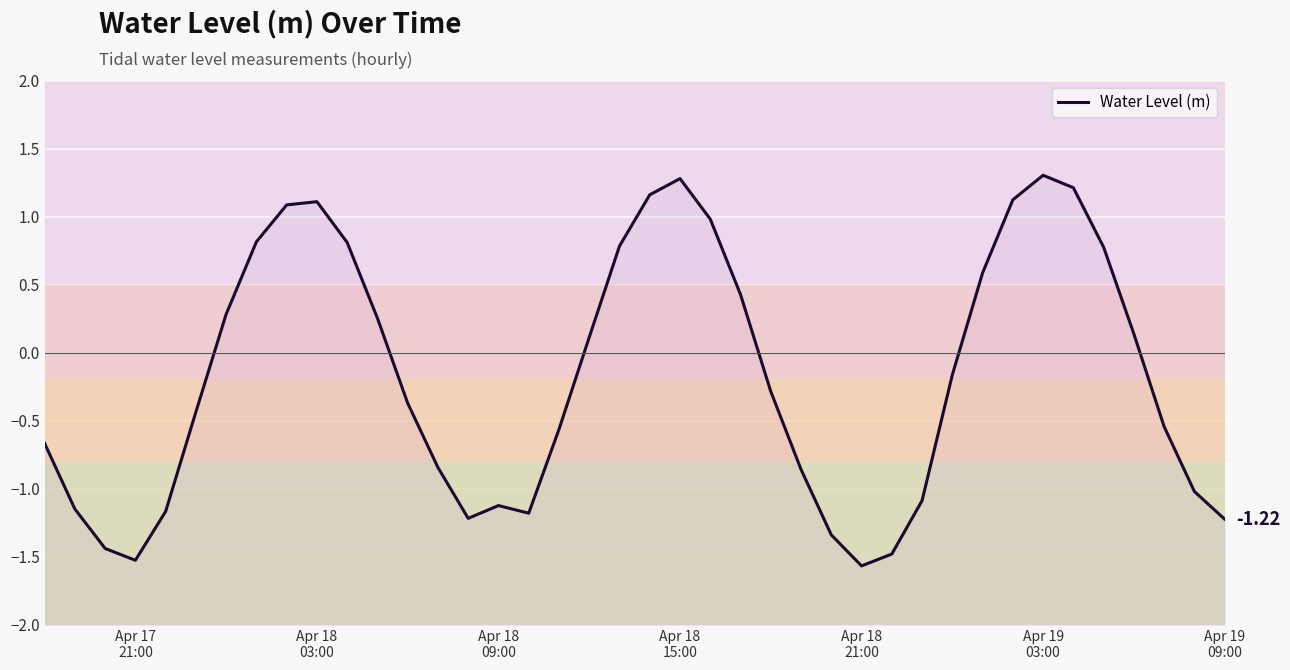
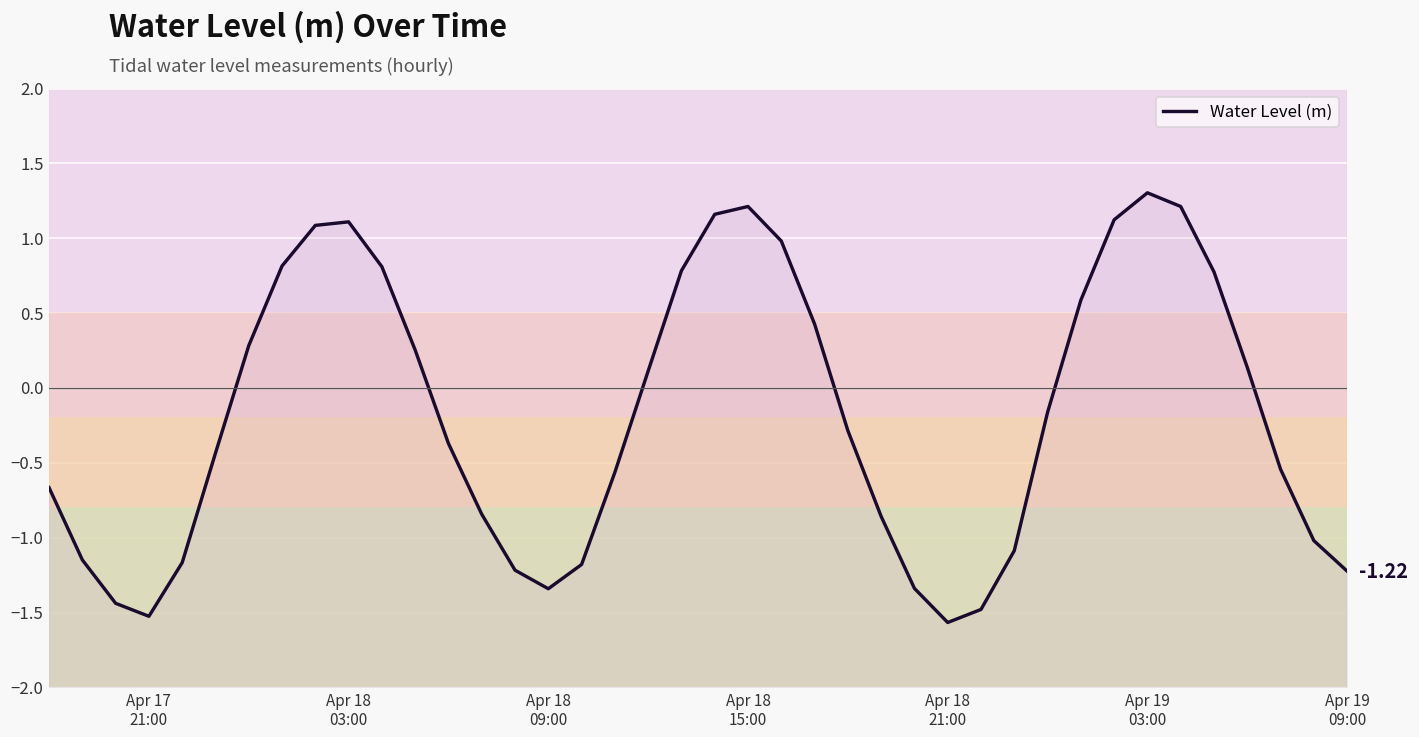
Apr 18 09:00: -1.12 -> -1.34
Apr 18 15:00: 1.28 -> 1.21
